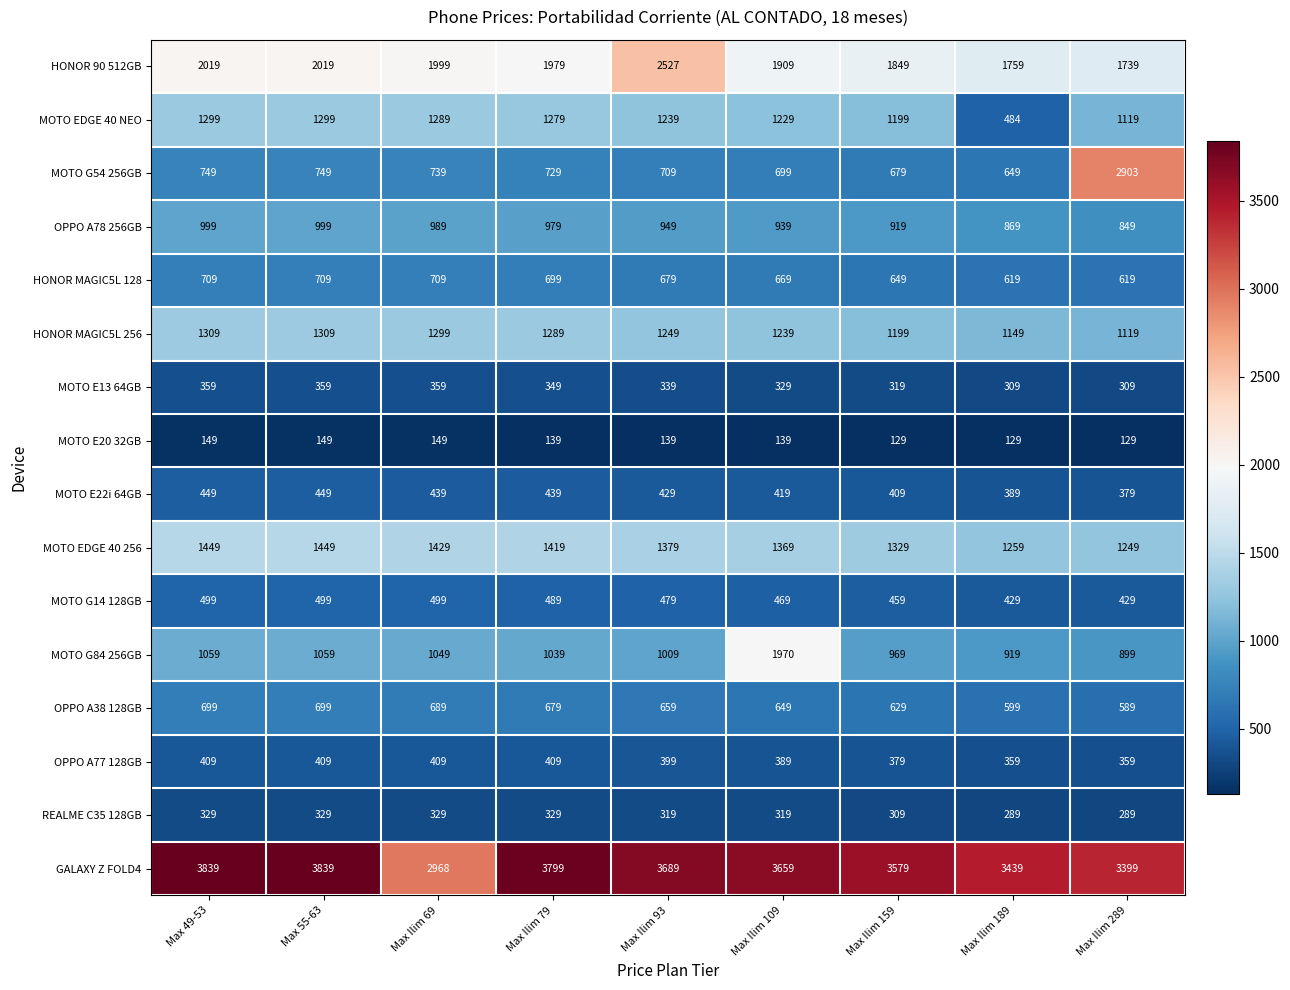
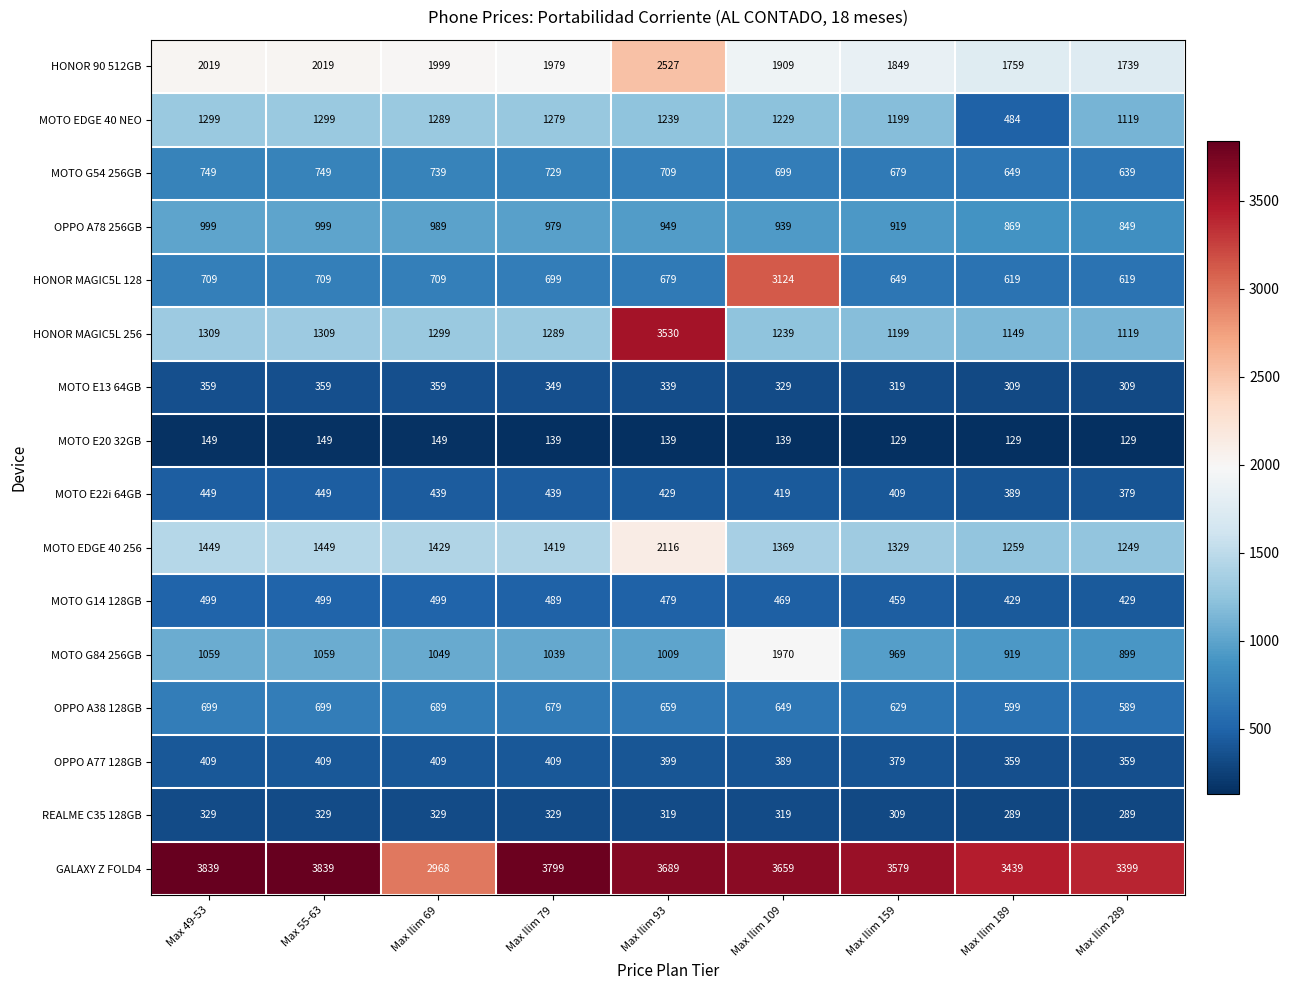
MOTO G54 256GB, Max Ilim 289: 2903 -> 639
HONOR MAGIC5L 128, Max Ilim 109: 669 -> 3124
HONOR MAGIC5L 256, Max Ilim 93: 1249 -> 3530
MOTO EDGE 40 256, Max Ilim 93: 1379 -> 2116
